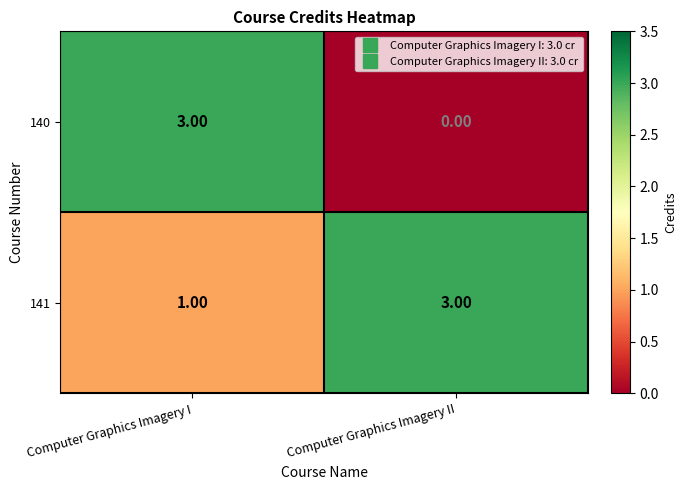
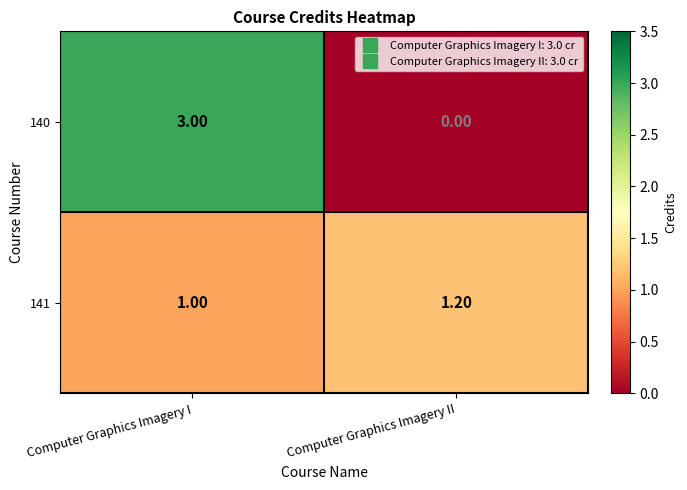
141, Computer Graphics Imagery II: 3.00 -> 1.20
